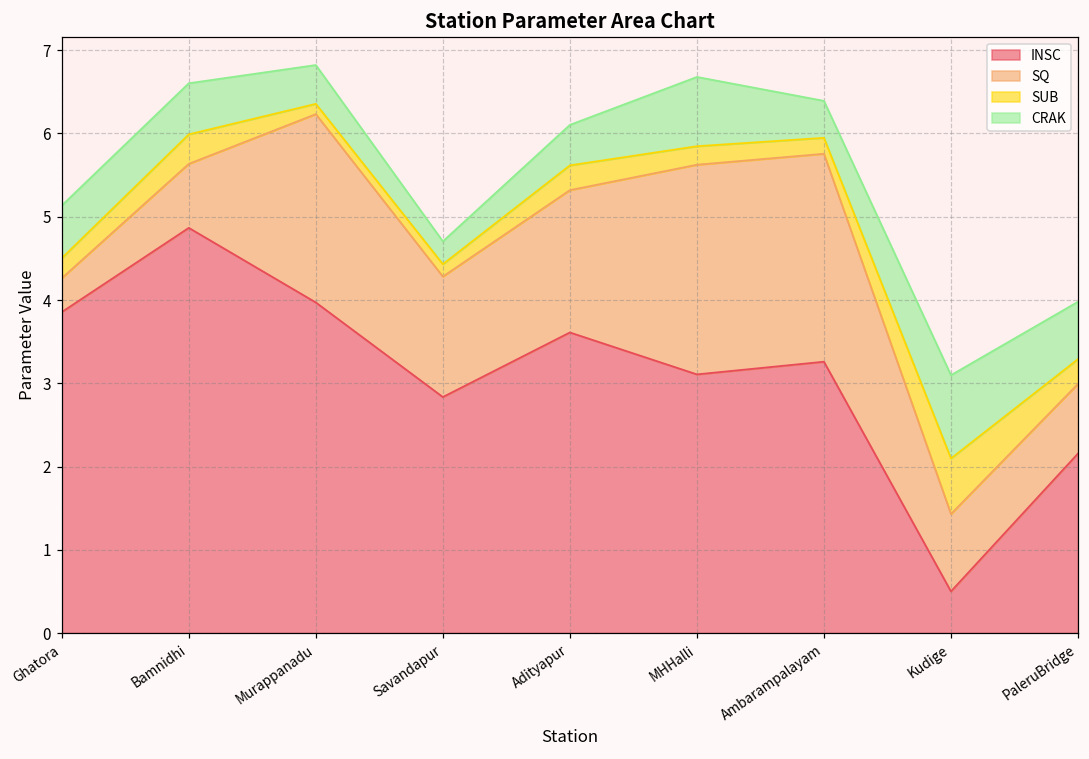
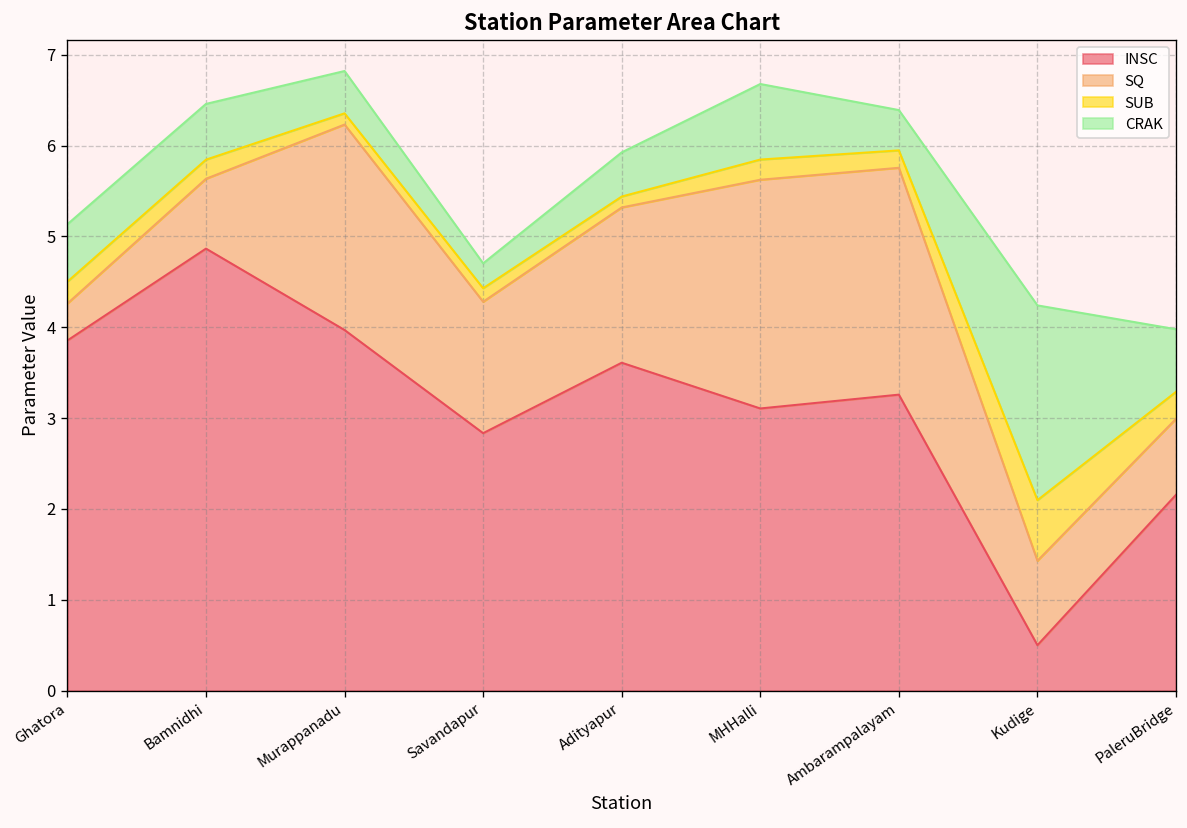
SUB, Bamnidhi: 0.4 -> 0.2
SUB, Adityapur: 0.3 -> 0.1
CRAK, Kudige: 1.0 -> 2.1
